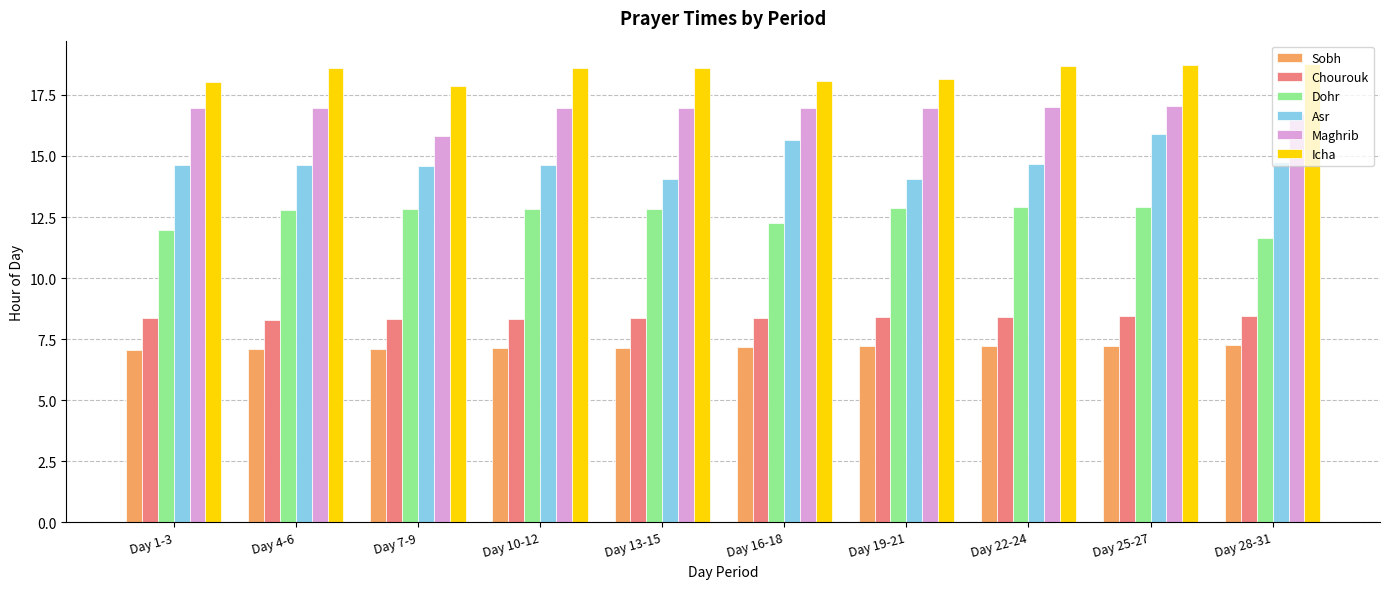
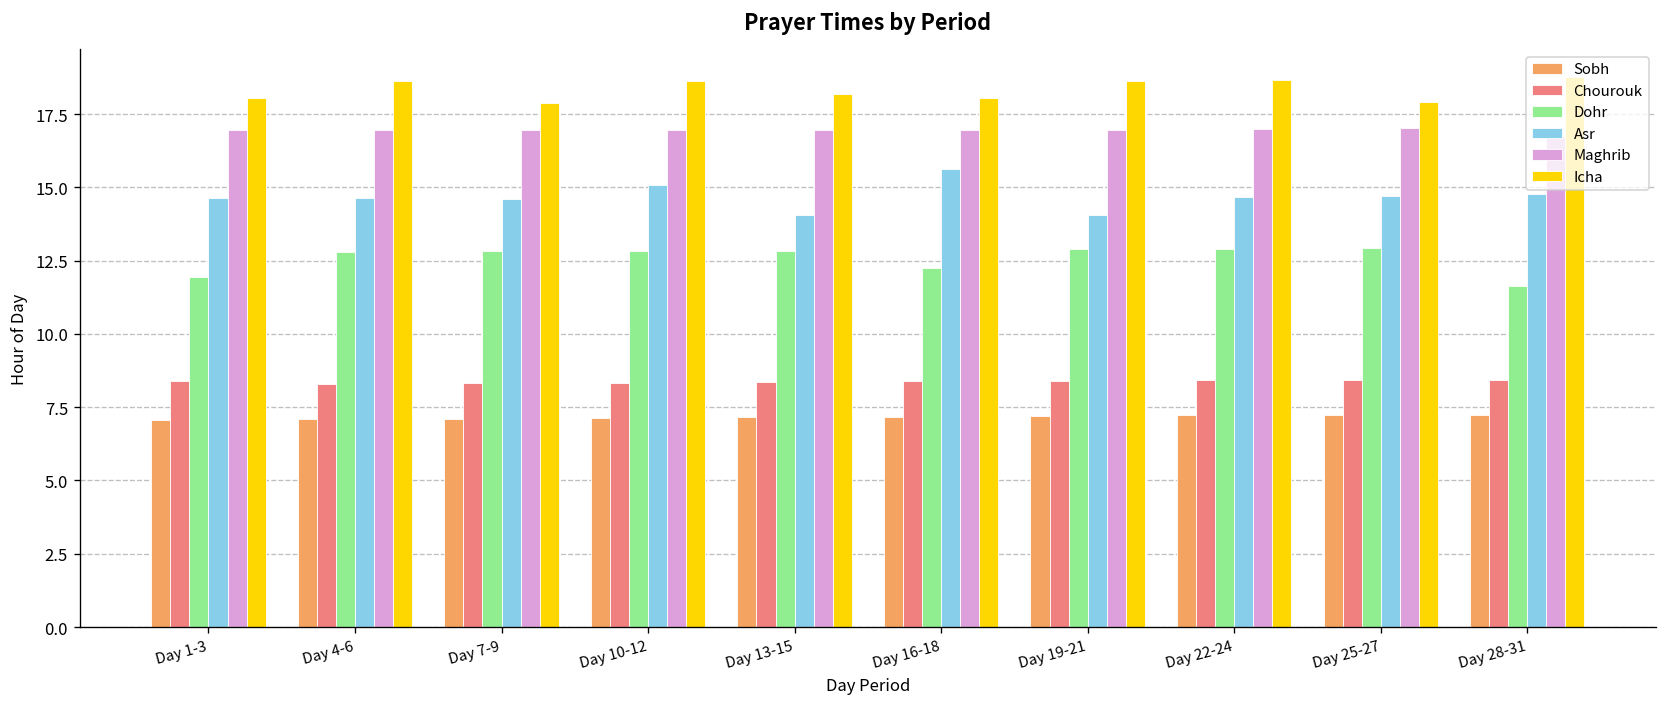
Maghrib, Day 7-9: 15.8 -> 17.0
Asr, Day 10-12: 14.6 -> 15.1
Icha, Day 13-15: 18.6 -> 18.2
Icha, Day 19-21: 18.1 -> 18.6
Asr, Day 25-27: 15.9 -> 14.7
Icha, Day 25-27: 18.7 -> 17.9
